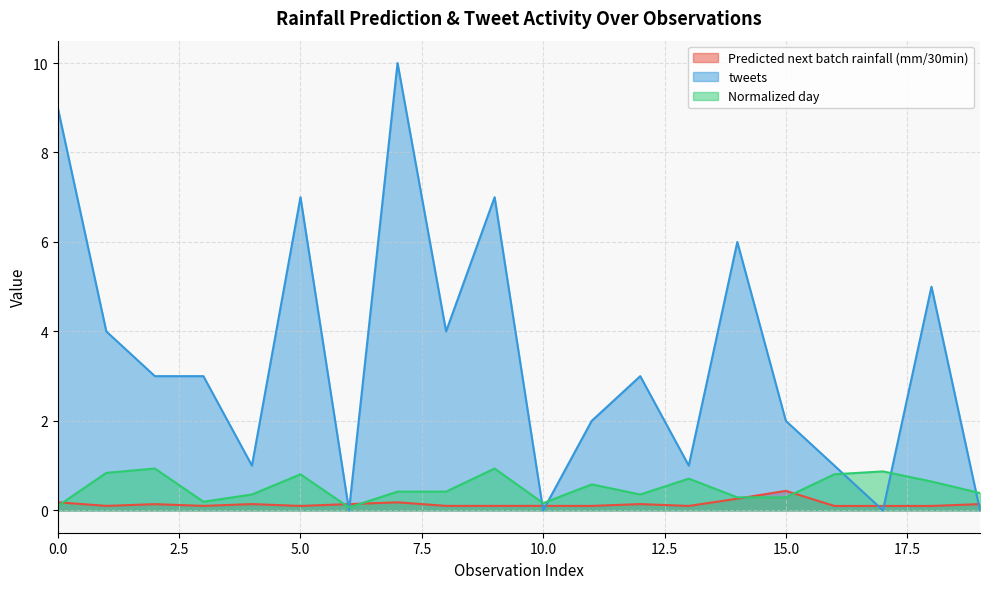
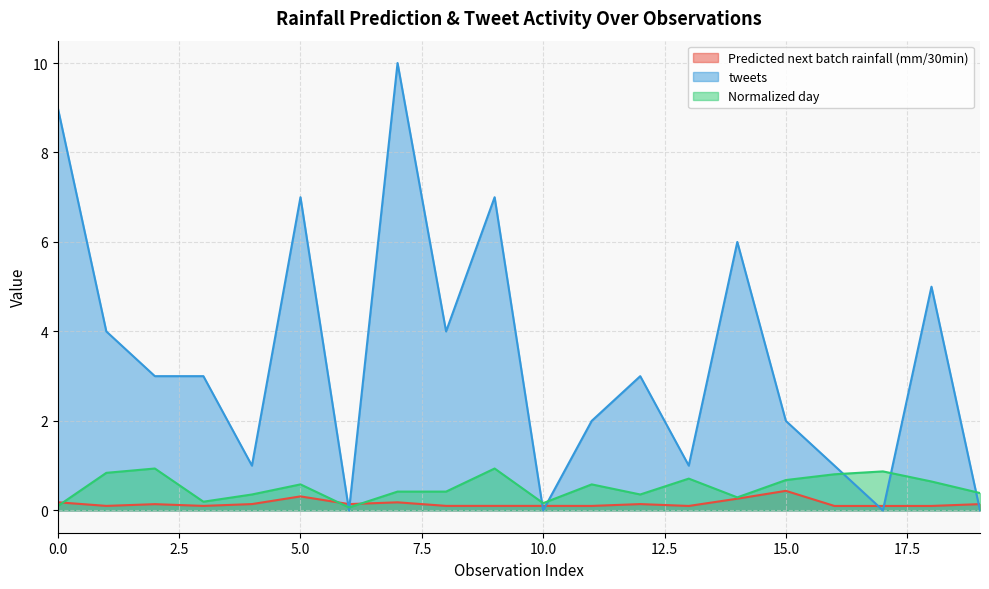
Predicted next batch rainfall (mm/30min), 5.0: 0.1 -> 0.3
Normalized day, 5.0: 0.8 -> 0.6
Normalized day, 15.0: 0.3 -> 0.7
